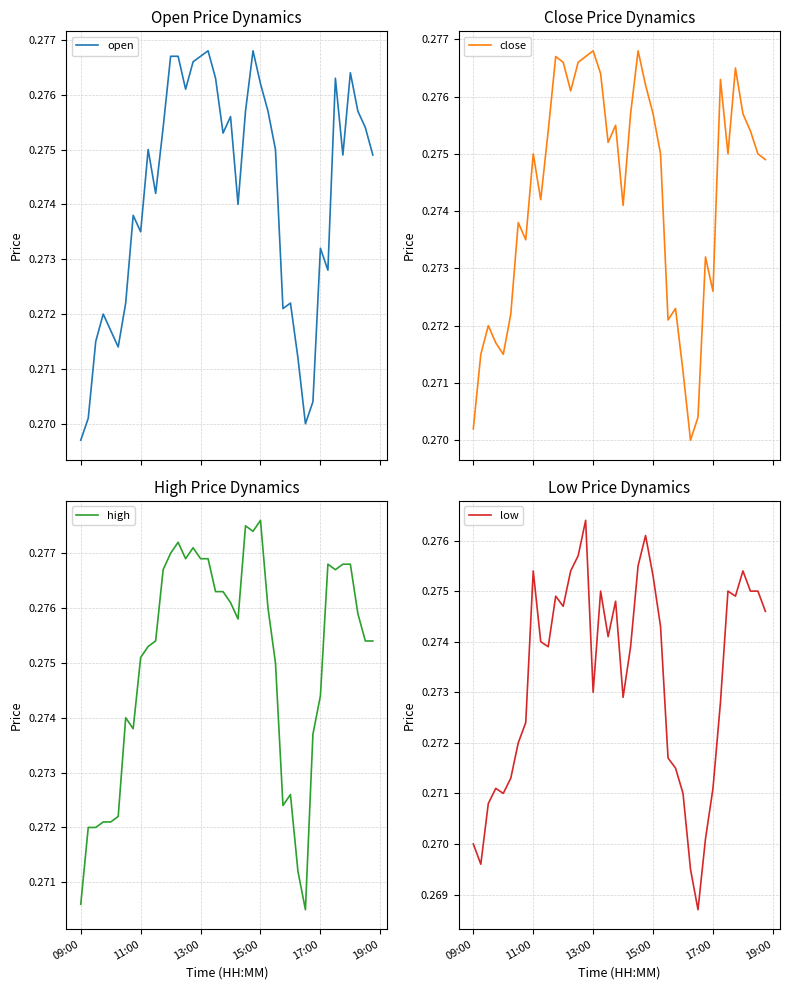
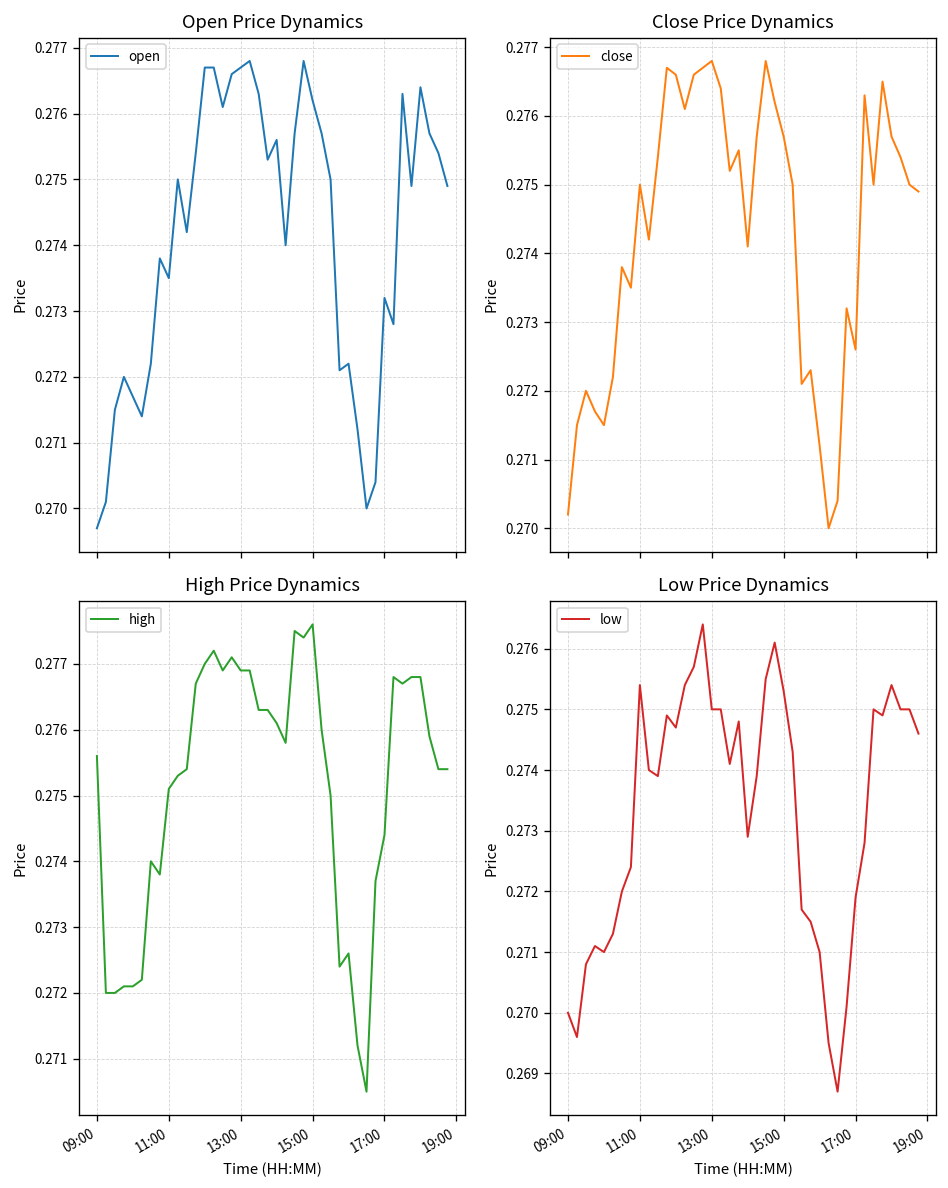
High Price Dynamics, 09:00: 0.2706 -> 0.2756
Low Price Dynamics, 13:00: 0.273 -> 0.275
Low Price Dynamics, 17:00: 0.2711 -> 0.2719
